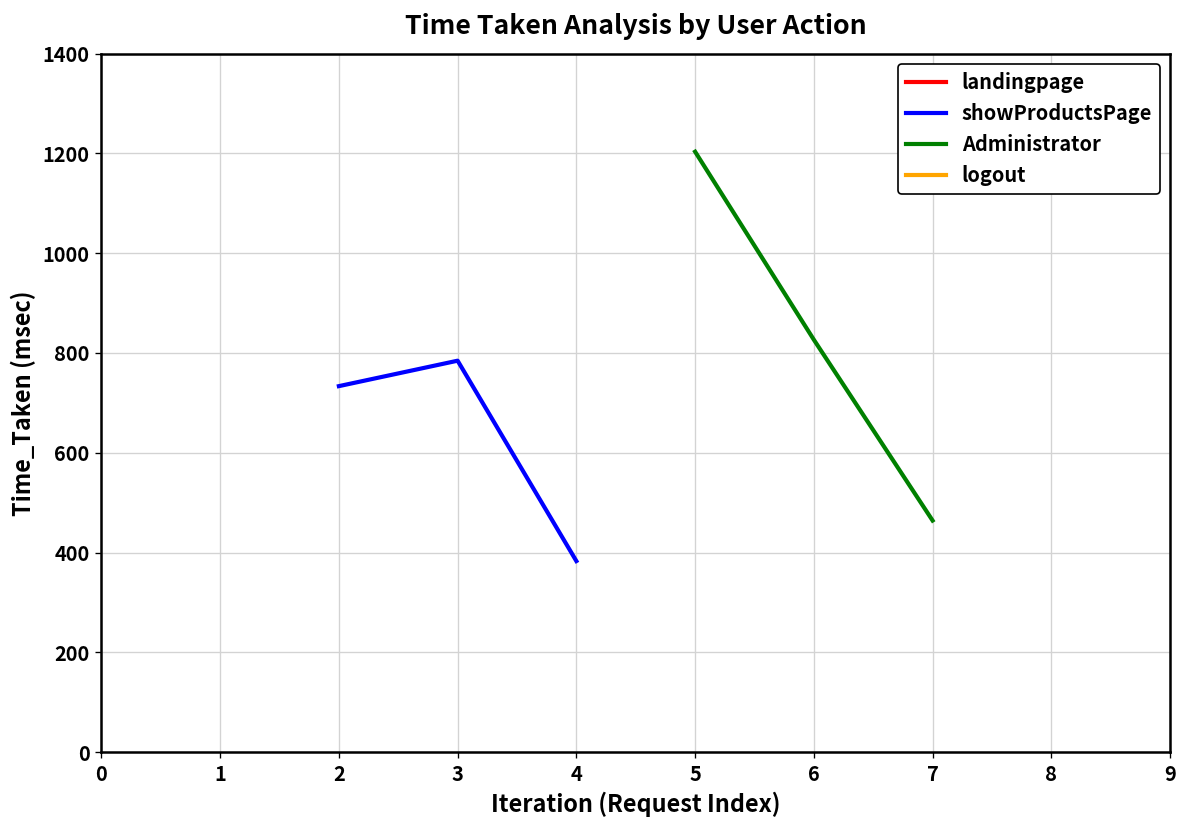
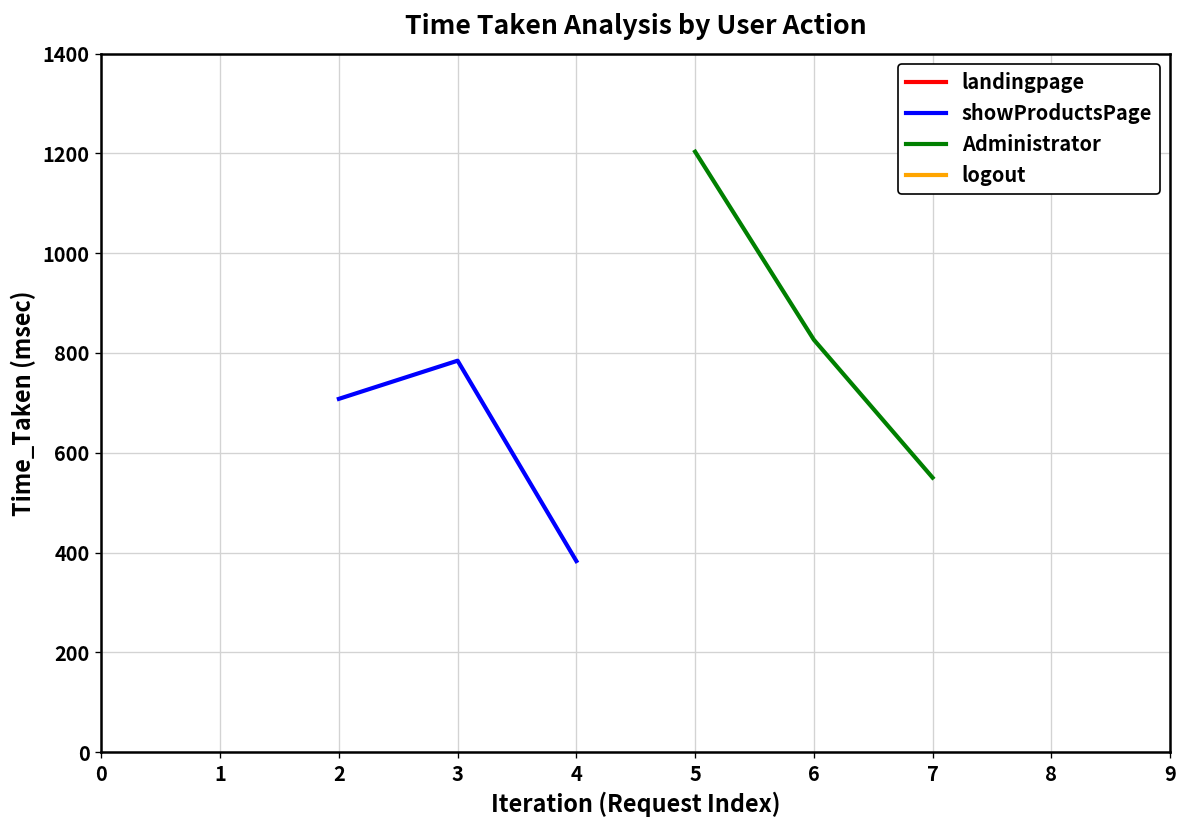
showProductsPage, 2: 730 -> 710
Administrator, 7: 460 -> 550
